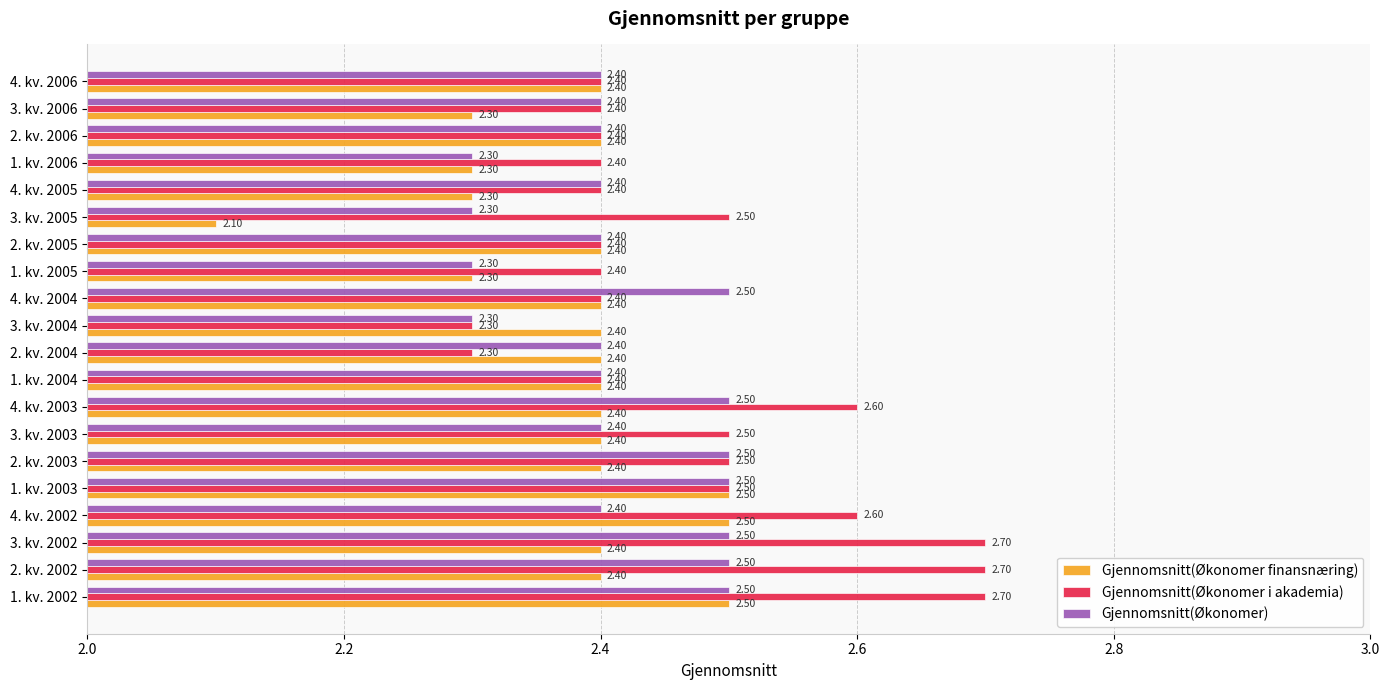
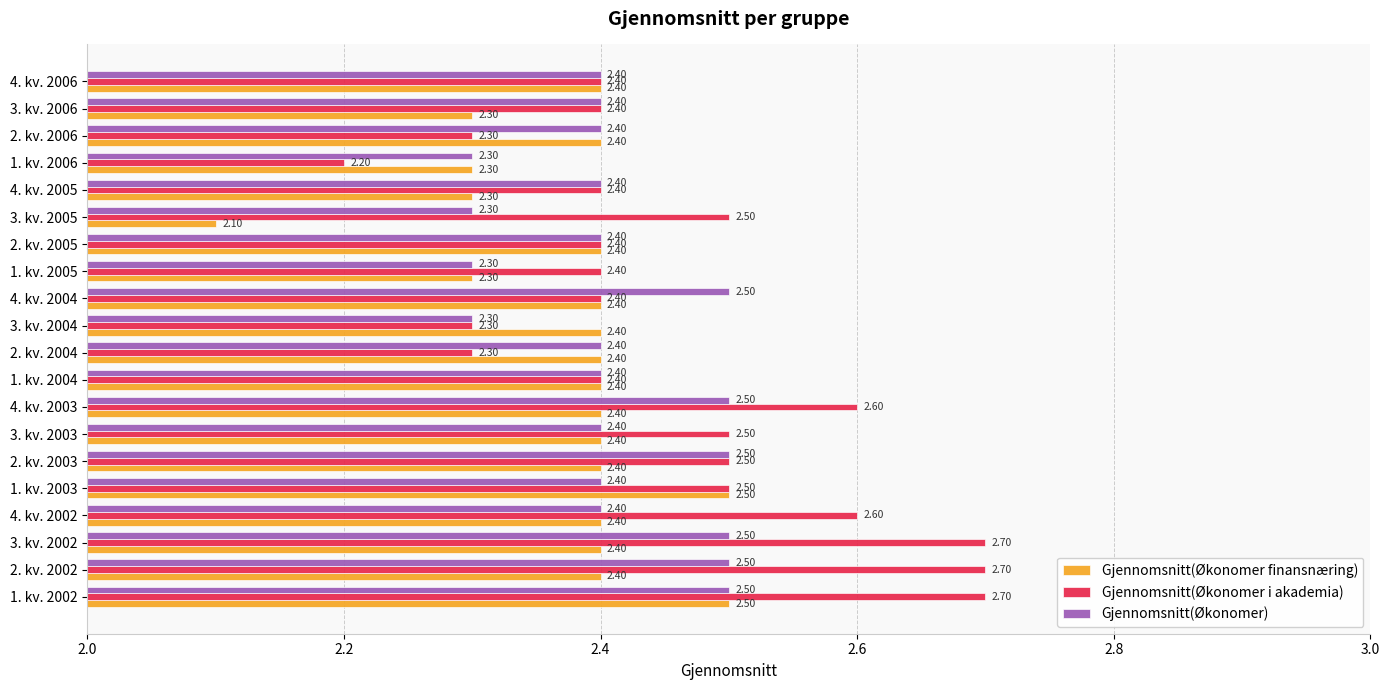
Gjennomsnitt(Økonomer i akademia), 2. kv. 2006: 2.40 -> 2.30
Gjennomsnitt(Økonomer i akademia), 1. kv. 2006: 2.40 -> 2.20
Gjennomsnitt(Økonomer), 1. kv. 2003: 2.50 -> 2.40
Gjennomsnitt(Økonomer finansnæring), 4. kv. 2002: 2.50 -> 2.40
